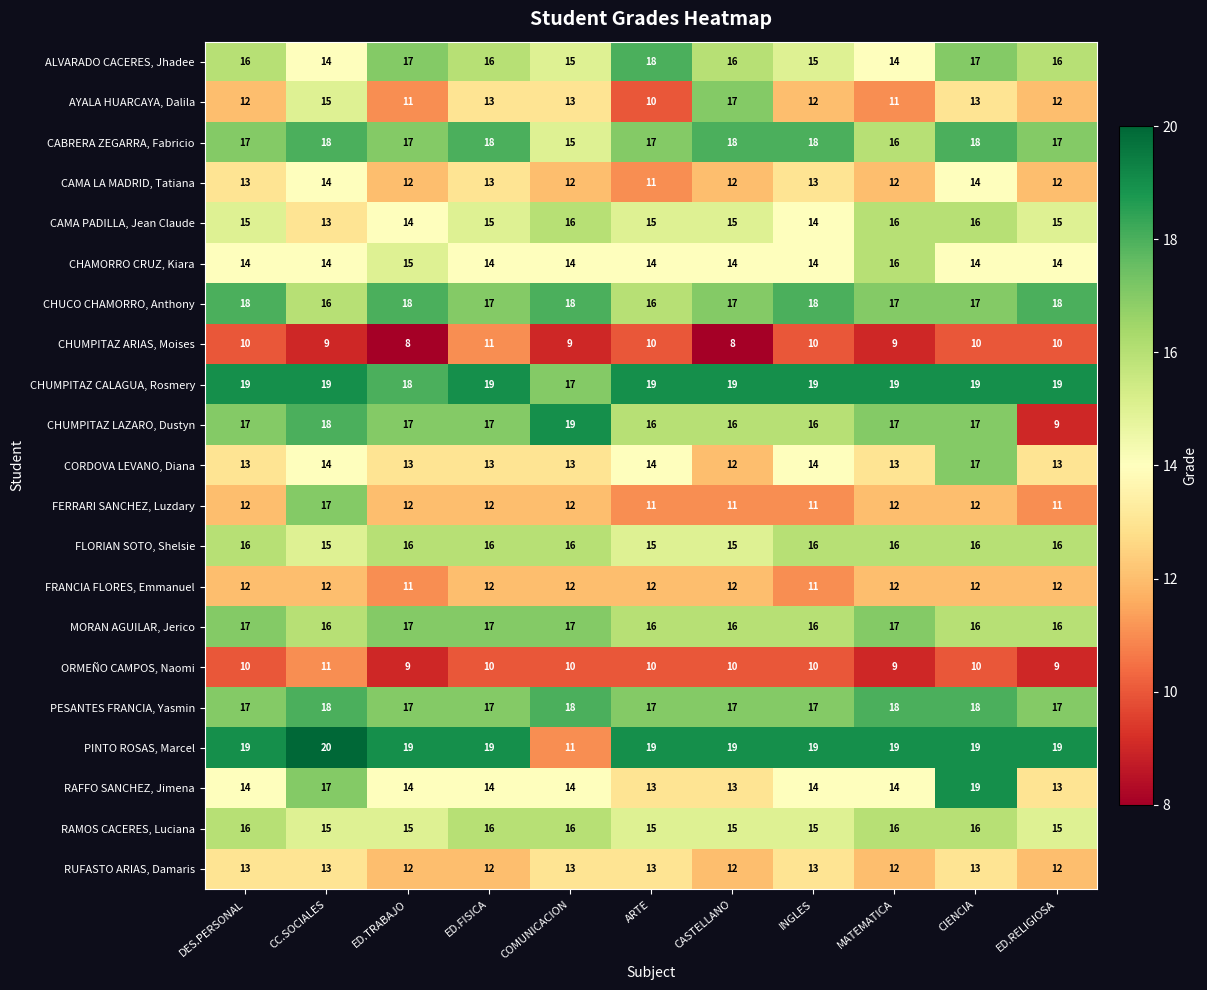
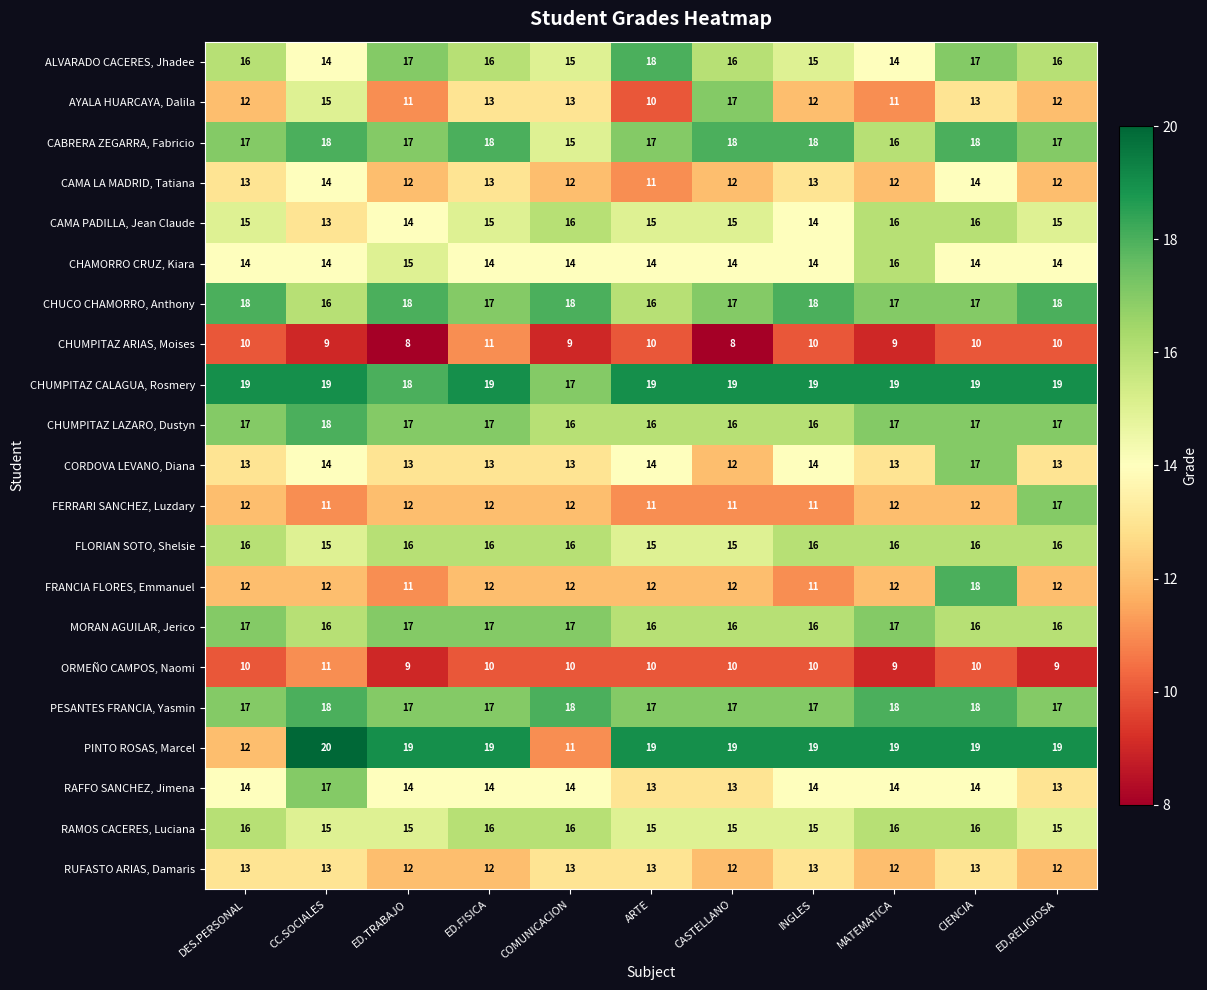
CHUMPITAZ LAZARO, Dustyn, COMUNICACION: 19 -> 16
CHUMPITAZ LAZARO, Dustyn, ED.RELIGIOSA: 9 -> 17
FERRARI SANCHEZ, Luzdary, CC.SOCIALES: 17 -> 11
FERRARI SANCHEZ, Luzdary, ED.RELIGIOSA: 11 -> 17
FRANCIA FLORES, Emmanuel, CIENCIA: 12 -> 18
PINTO ROSAS, Marcel, DES.PERSONAL: 19 -> 12
RAFFO SANCHEZ, Jimena, CIENCIA: 19 -> 14
